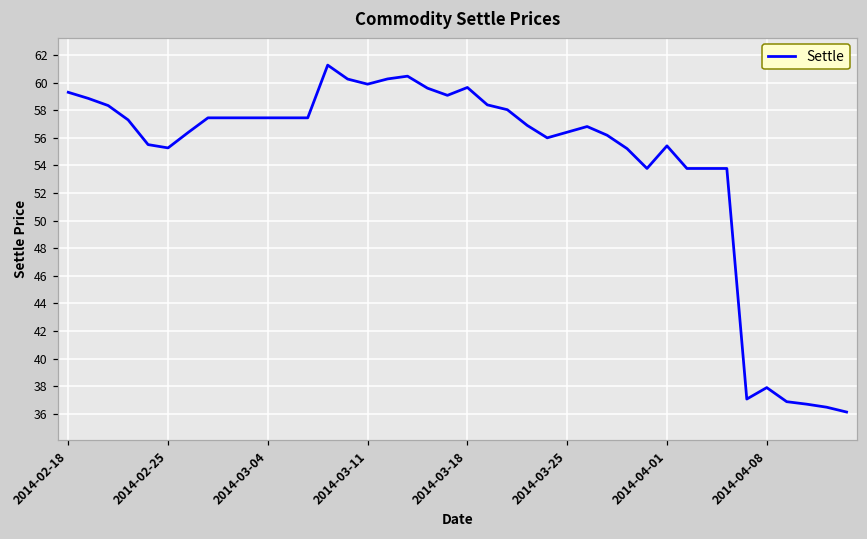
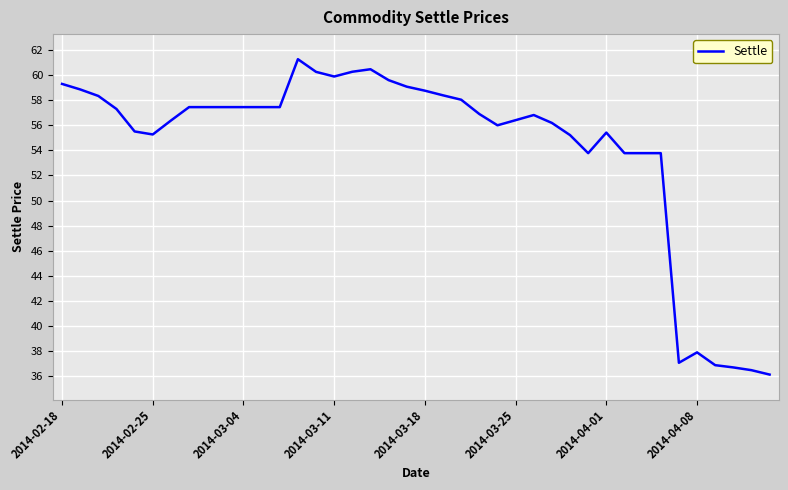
2014-03-18: 59.7 -> 58.8
